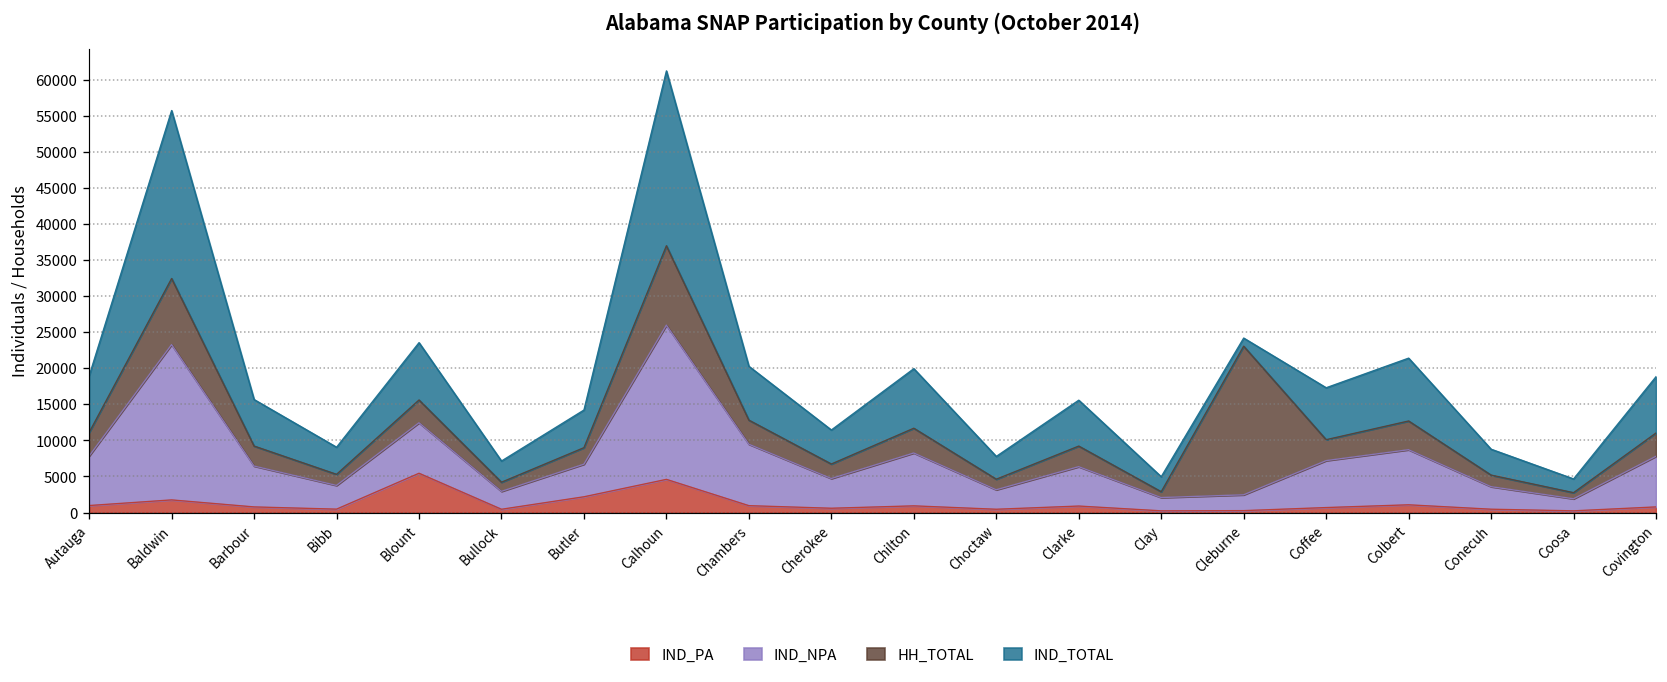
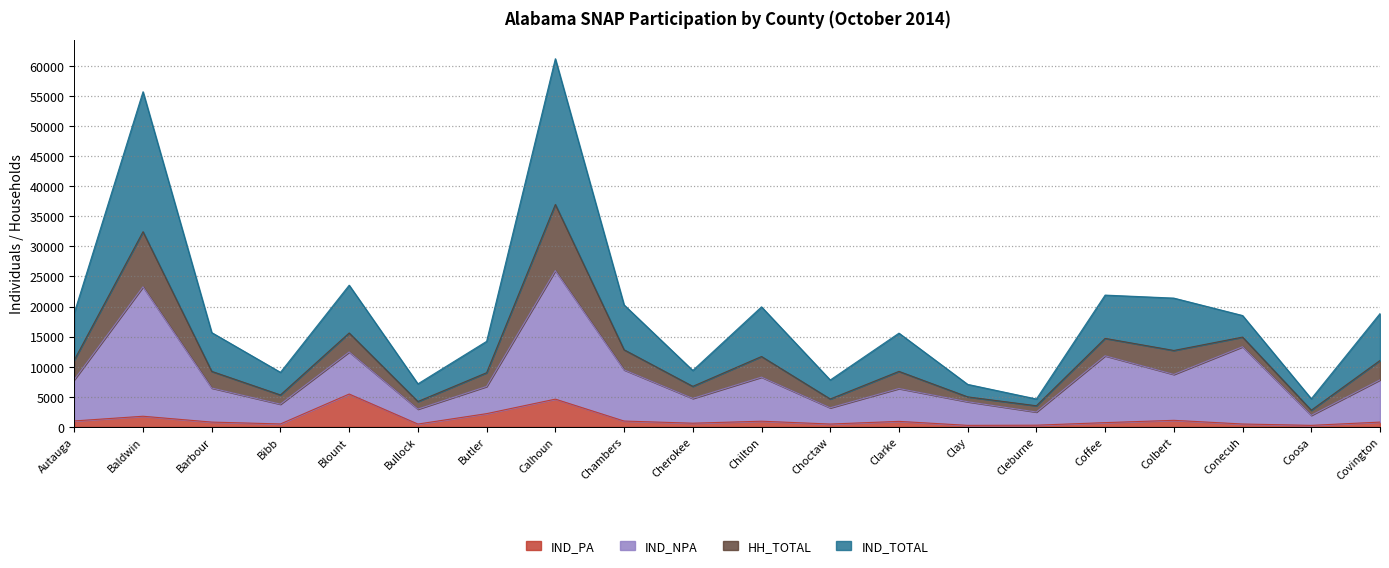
IND_TOTAL, Cherokee: 5000 -> 3000
IND_NPA, Clay: 2000 -> 4000
HH_TOTAL, Cleburne: 21000 -> 1000
IND_NPA, Coffee: 7000 -> 11000
IND_NPA, Conecuh: 3000 -> 13000
